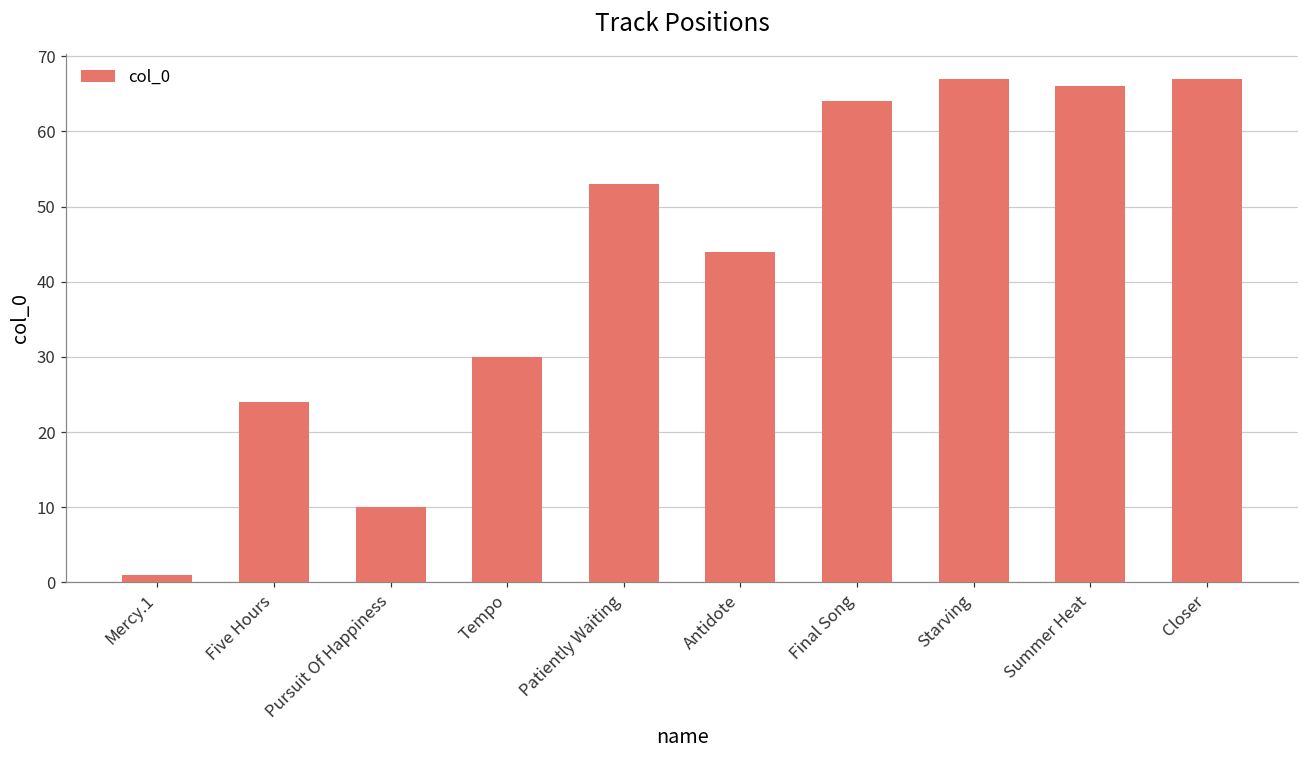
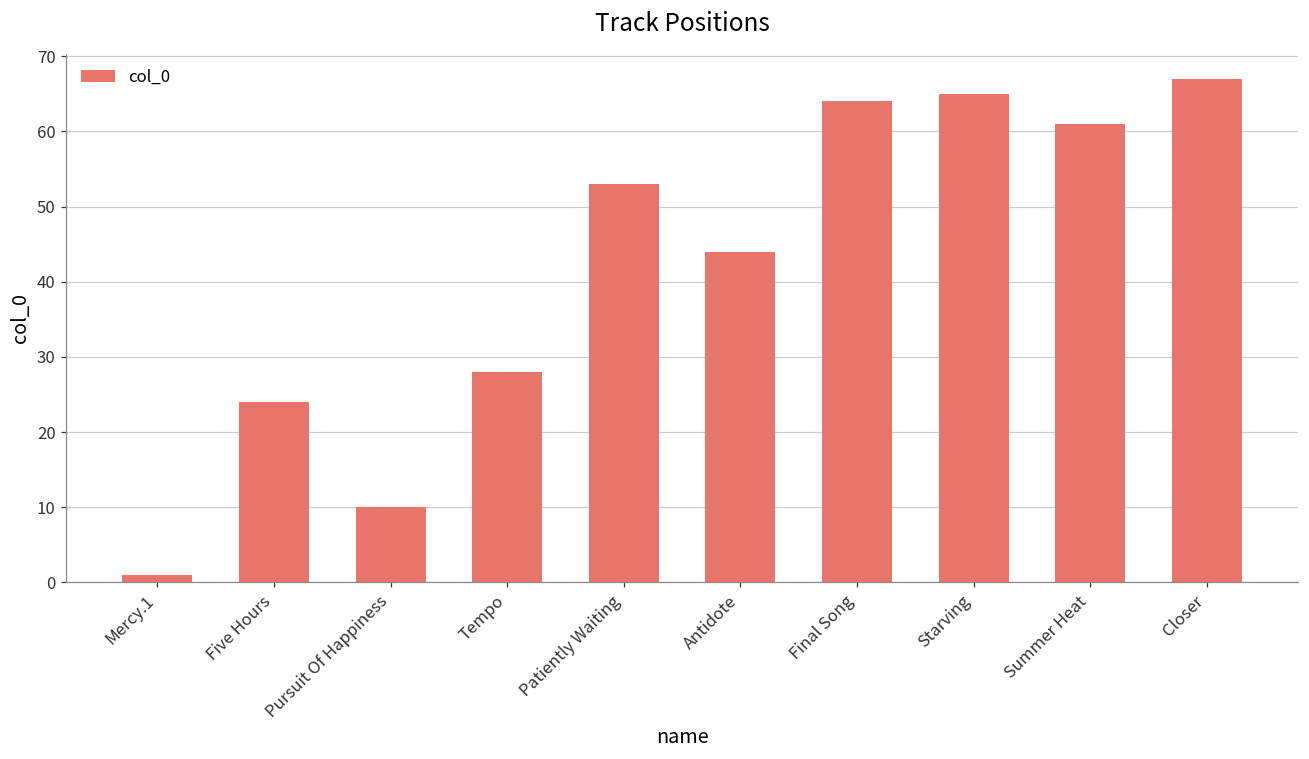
Tempo: 30 -> 28
Starving: 67 -> 65
Summer Heat: 66 -> 61
